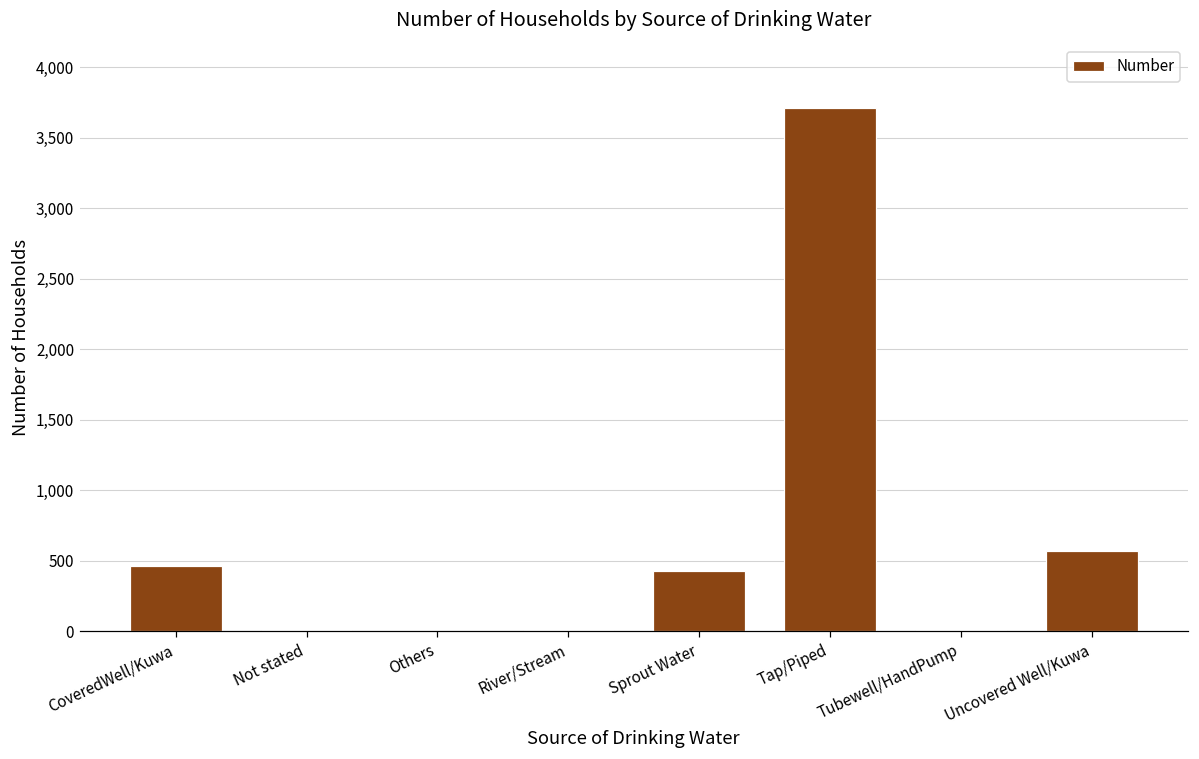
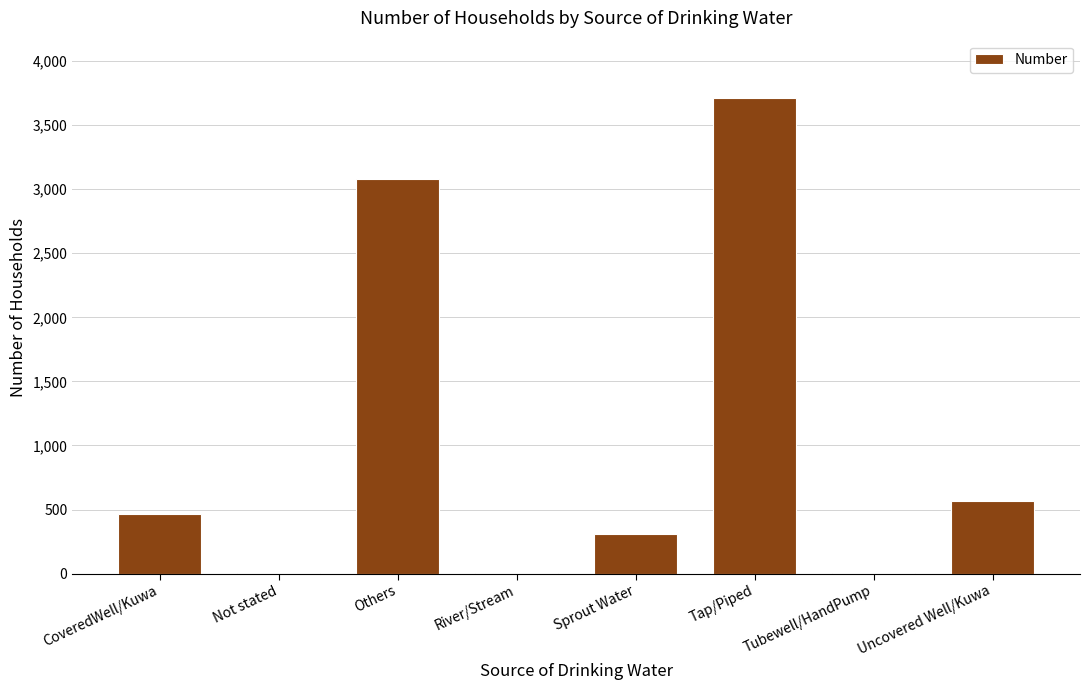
Others: 0 -> 3,080
Sprout Water: 430 -> 310
